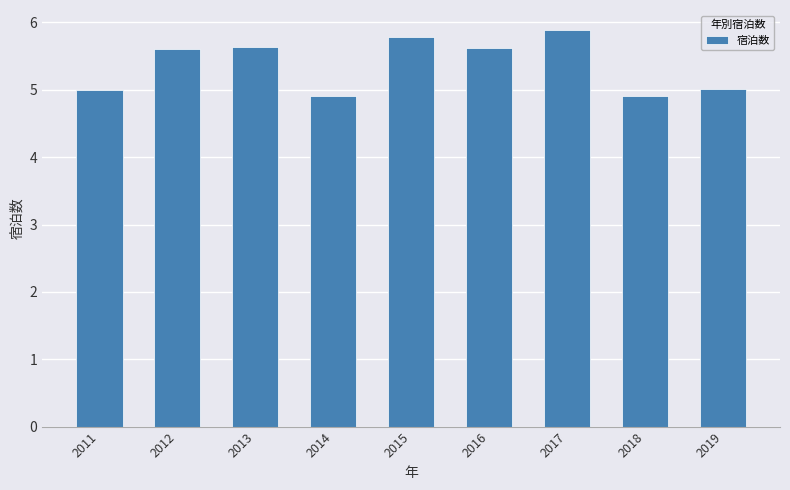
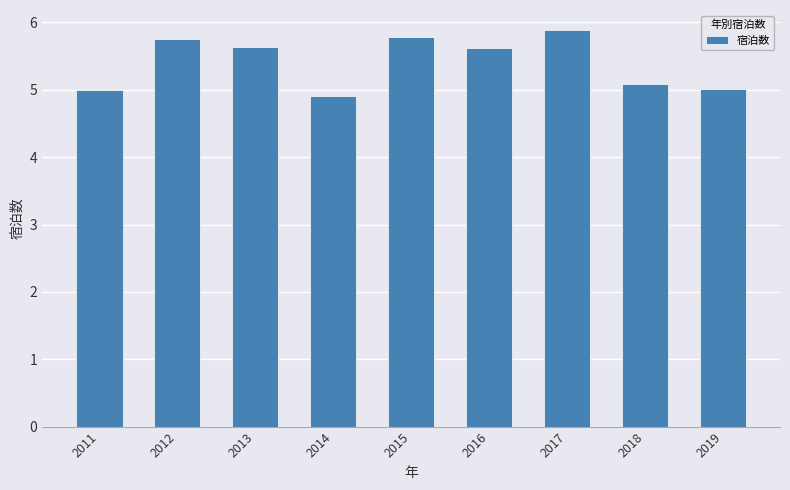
2012: 5.6 -> 5.8
2018: 4.9 -> 5.1
